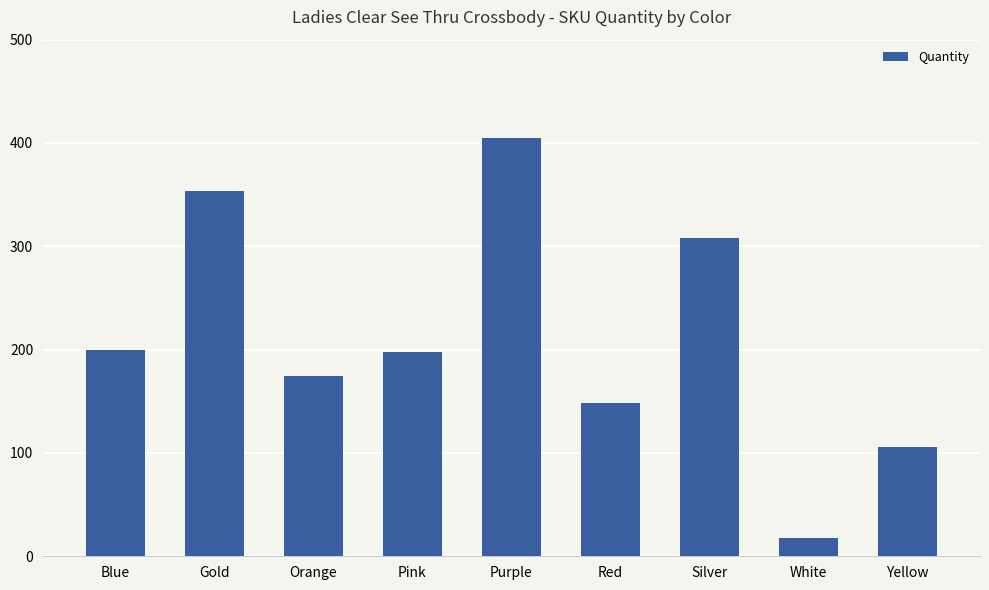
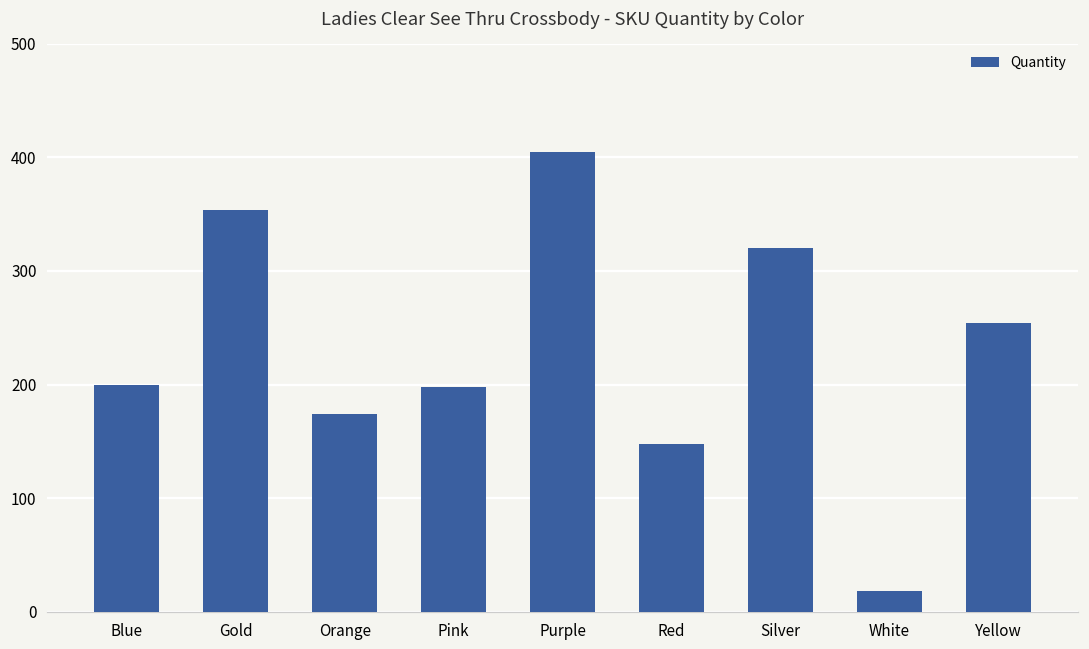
Silver: 308 -> 320
Yellow: 106 -> 254
